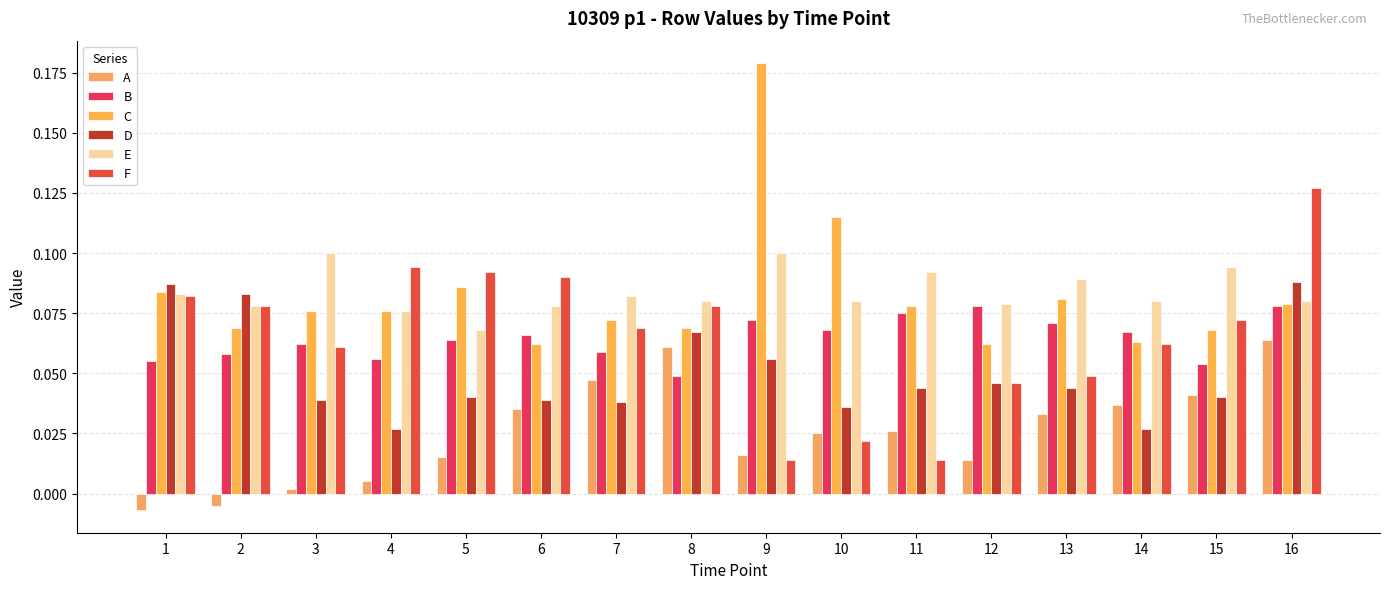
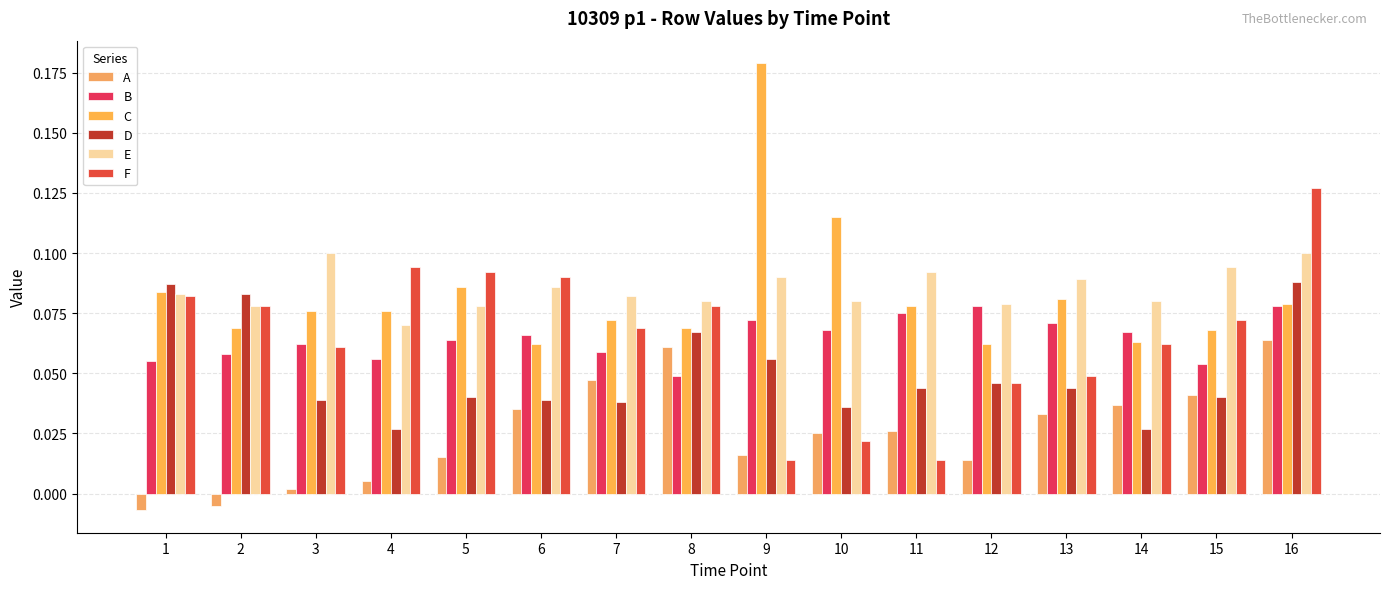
E, 4: 0.076 -> 0.070
E, 5: 0.068 -> 0.078
E, 6: 0.078 -> 0.086
E, 9: 0.10 -> 0.09
E, 16: 0.08 -> 0.10
